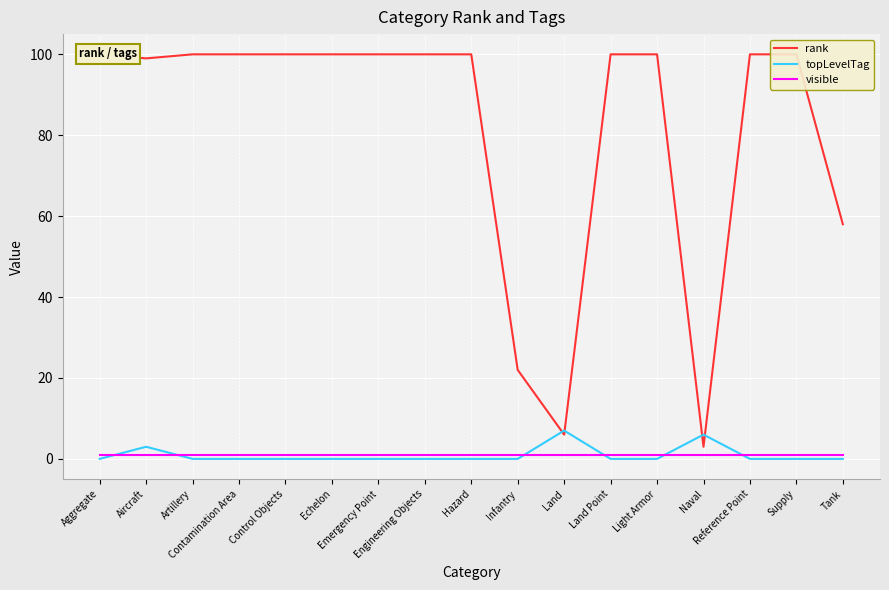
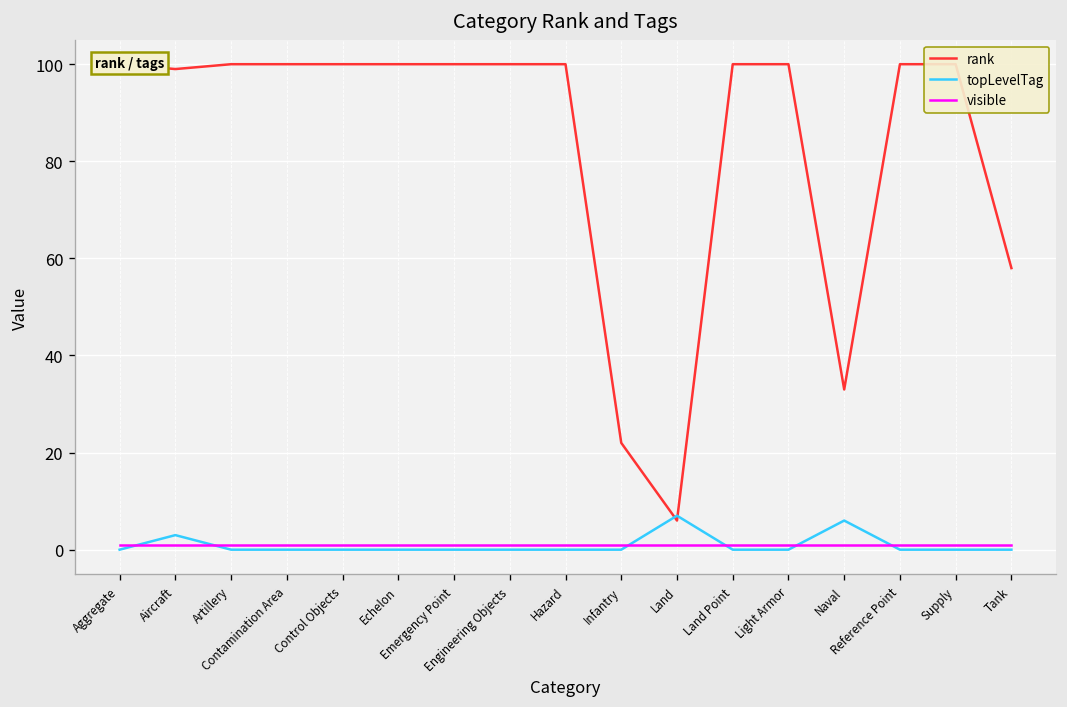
rank, Naval: 3 -> 33
